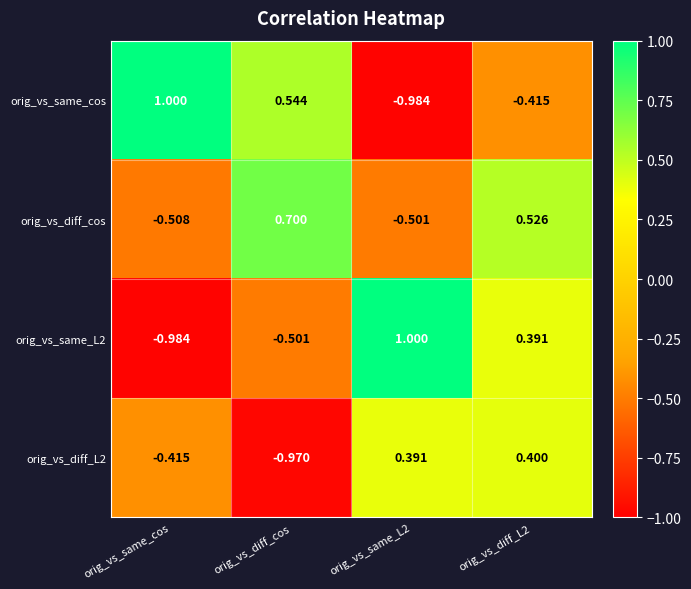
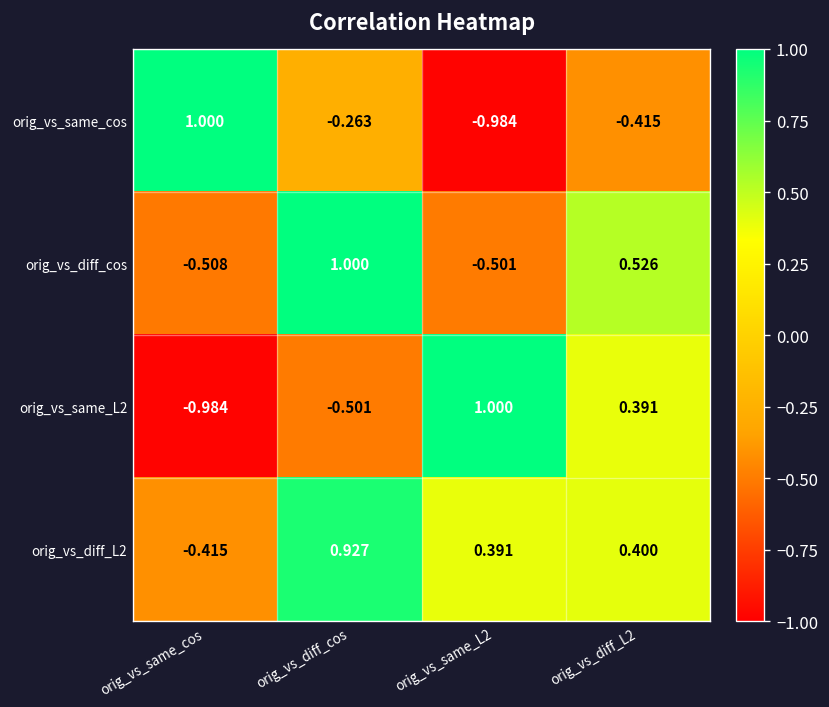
orig_vs_same_cos, orig_vs_diff_cos: 0.544 -> -0.263
orig_vs_diff_cos, orig_vs_diff_cos: 0.700 -> 1.000
orig_vs_diff_L2, orig_vs_diff_cos: -0.970 -> 0.927
